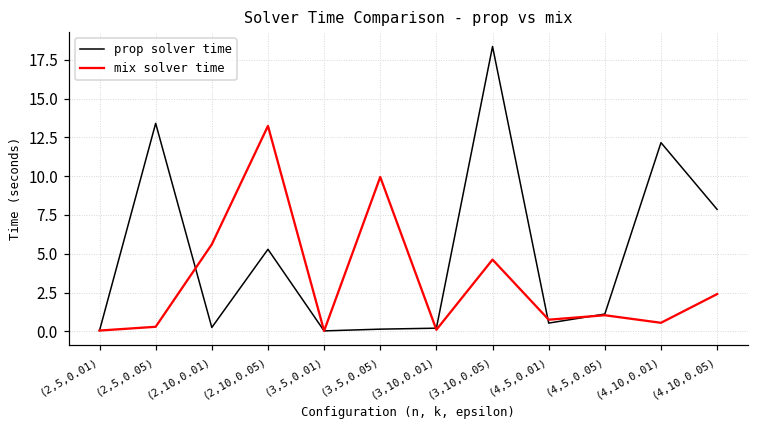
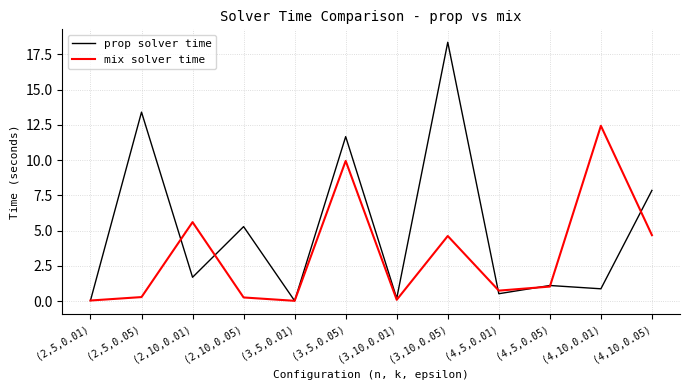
prop solver time, (2,10,0.01): 0.2 -> 1.7
mix solver time, (2,10,0.05): 13.2 -> 0.3
prop solver time, (3,5,0.05): 0.1 -> 11.7
prop solver time, (4,10,0.01): 12.2 -> 0.9
mix solver time, (4,10,0.01): 0.6 -> 12.4
mix solver time, (4,10,0.05): 2.4 -> 4.7
